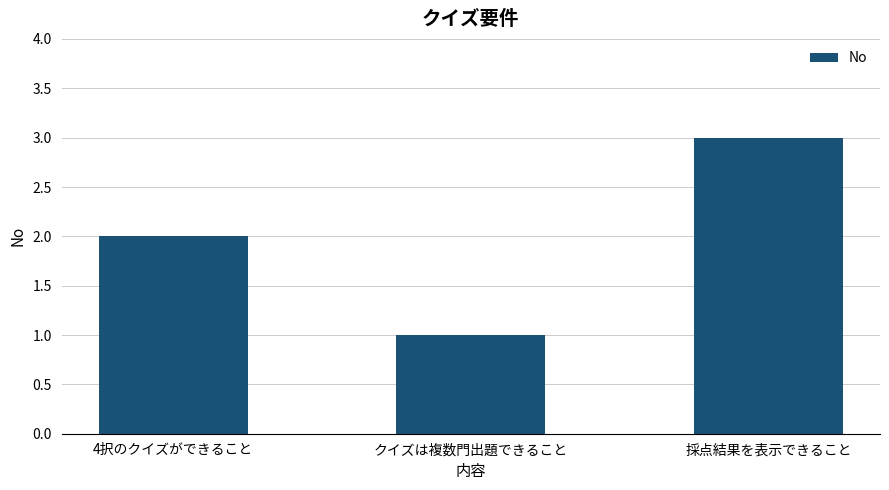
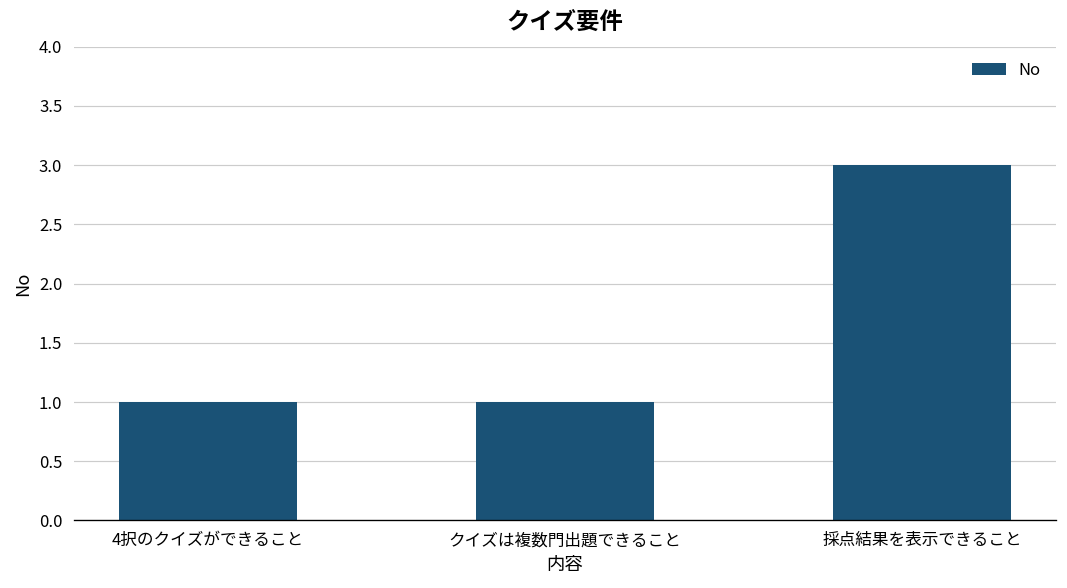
4択のクイズができること: 2 -> 1
